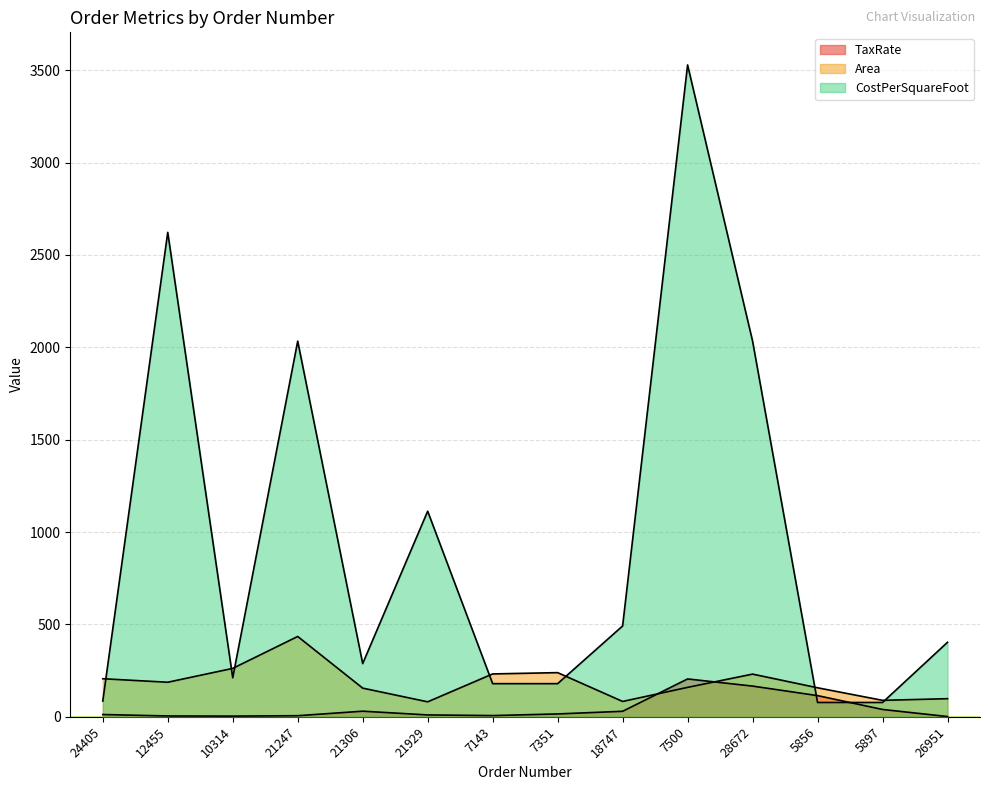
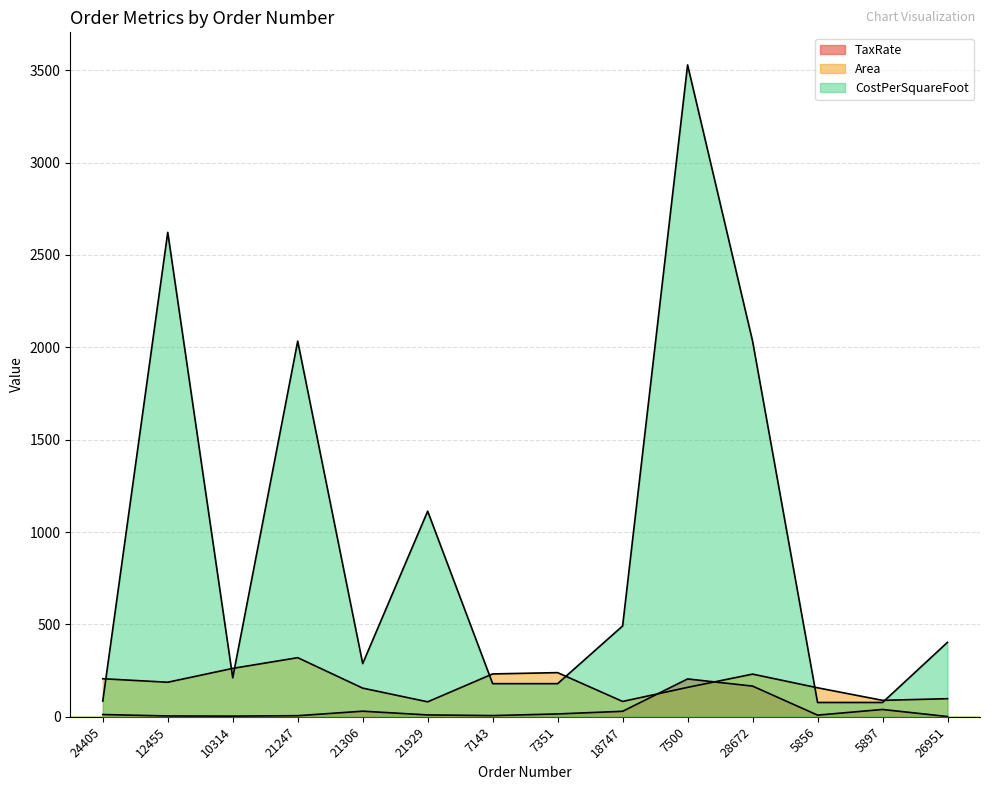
Area, 21247: 430 -> 320
TaxRate, 5856: 110 -> 10
